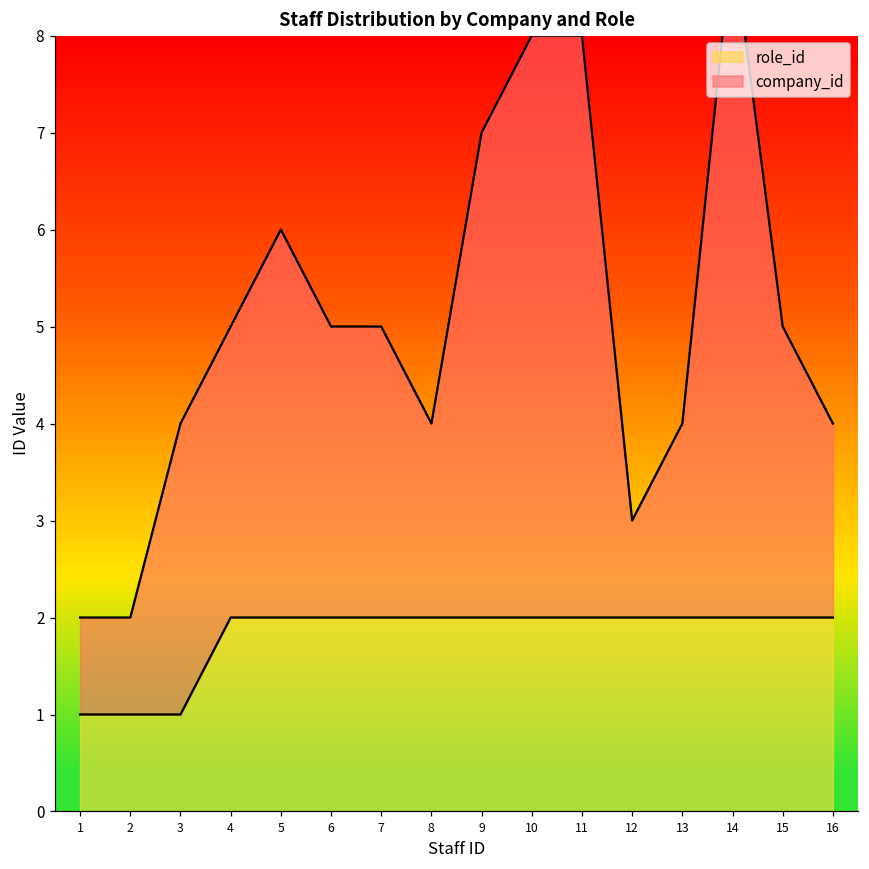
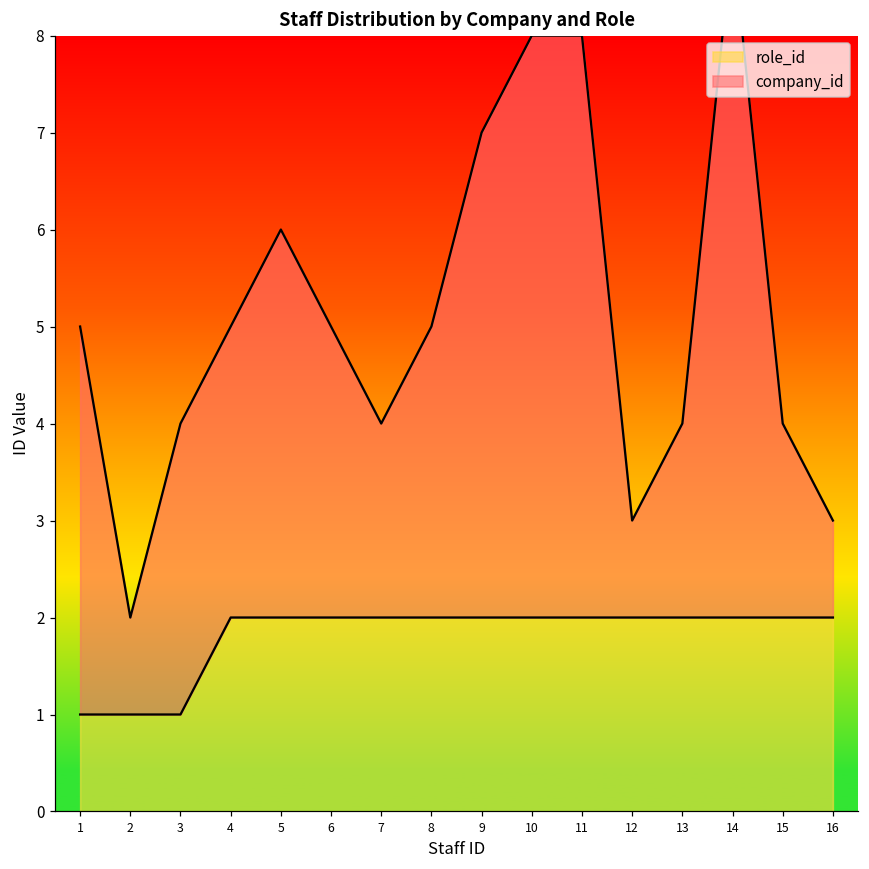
company_id, 1: 1 -> 4
company_id, 7: 3 -> 2
company_id, 8: 2 -> 3
company_id, 15: 3 -> 2
company_id, 16: 2 -> 1
